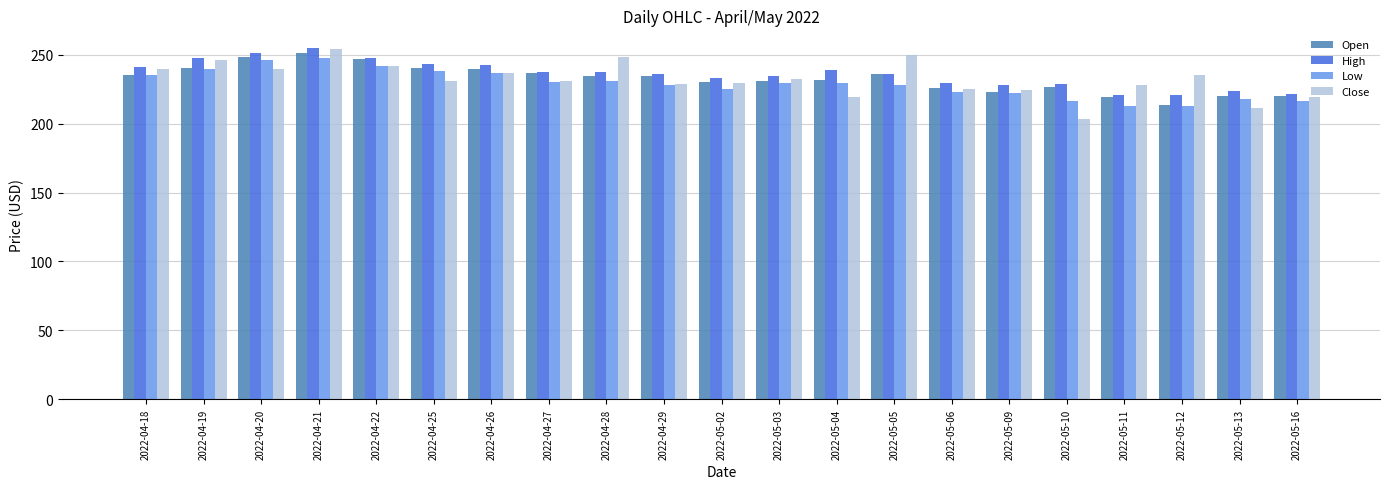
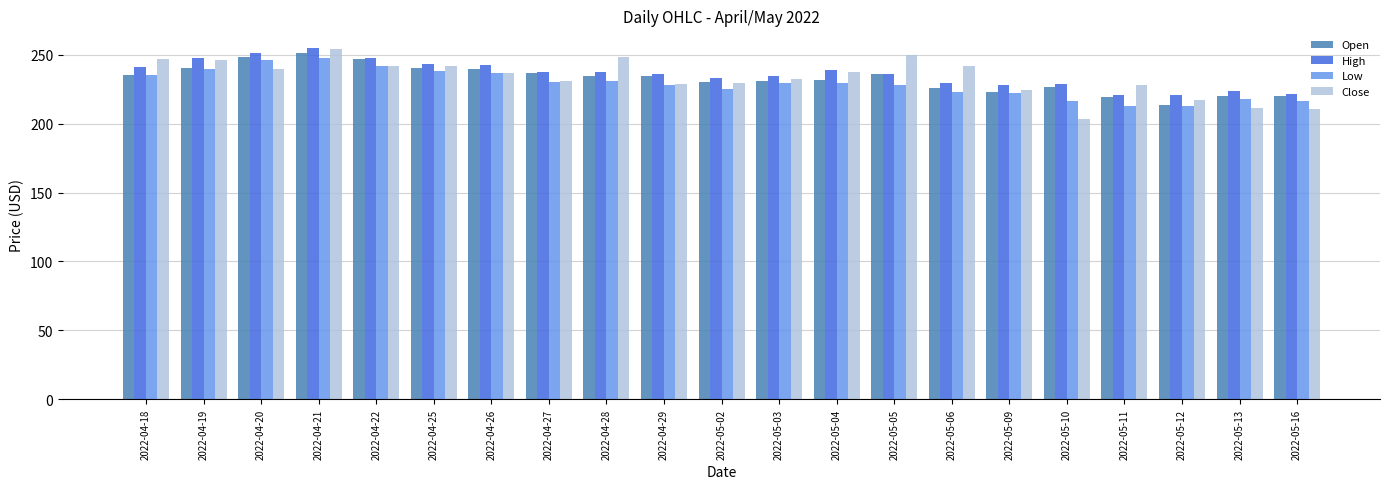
Close, 2022-04-18: 239 -> 247
Close, 2022-04-25: 231 -> 242
Close, 2022-05-04: 220 -> 237
Close, 2022-05-06: 225 -> 242
Close, 2022-05-12: 235 -> 217
Close, 2022-05-16: 219 -> 210
